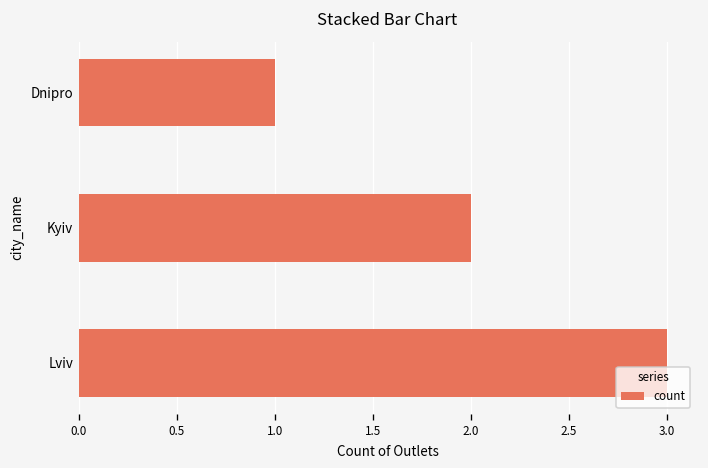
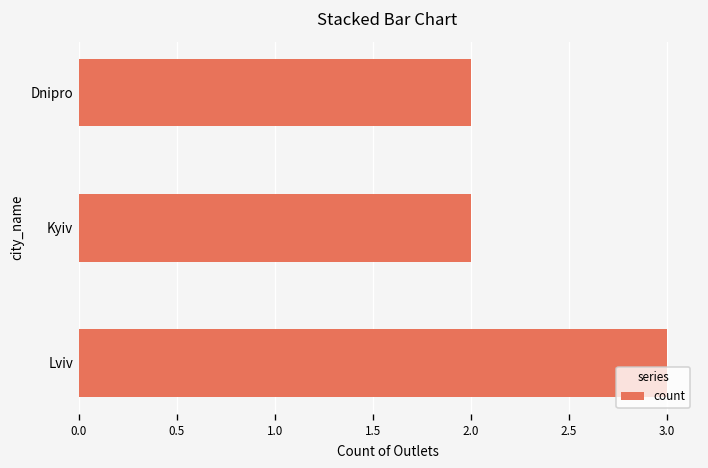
Dnipro: 1 -> 2
